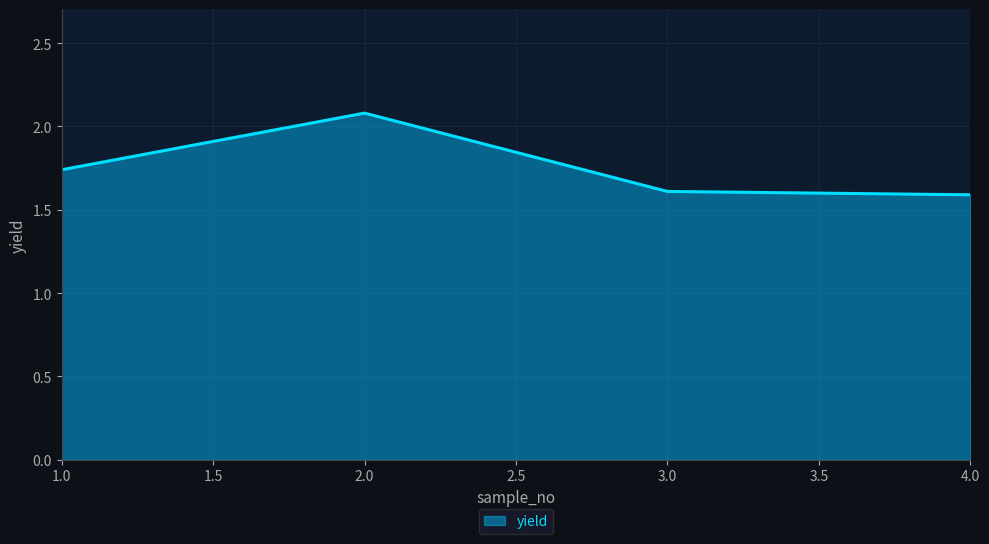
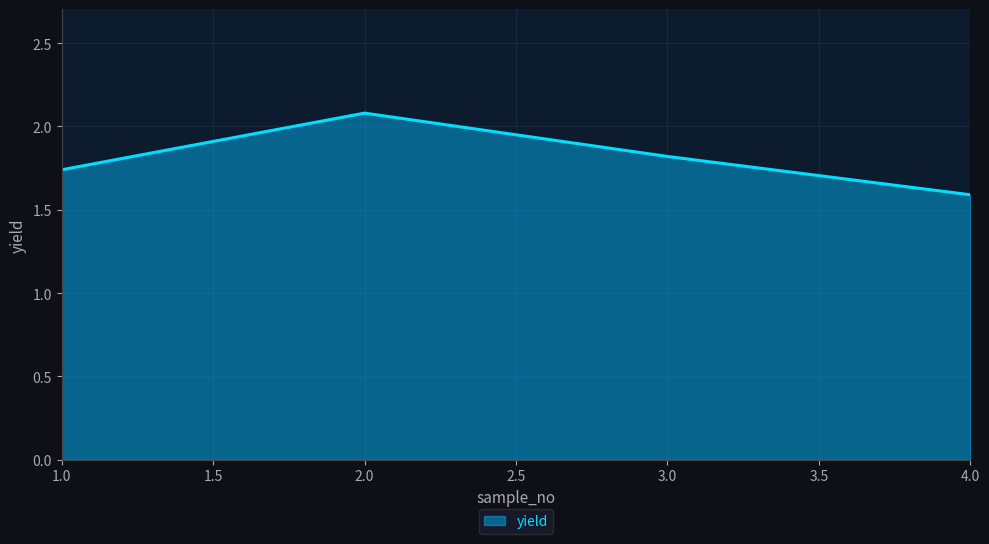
3.0: 1.61 -> 1.82
